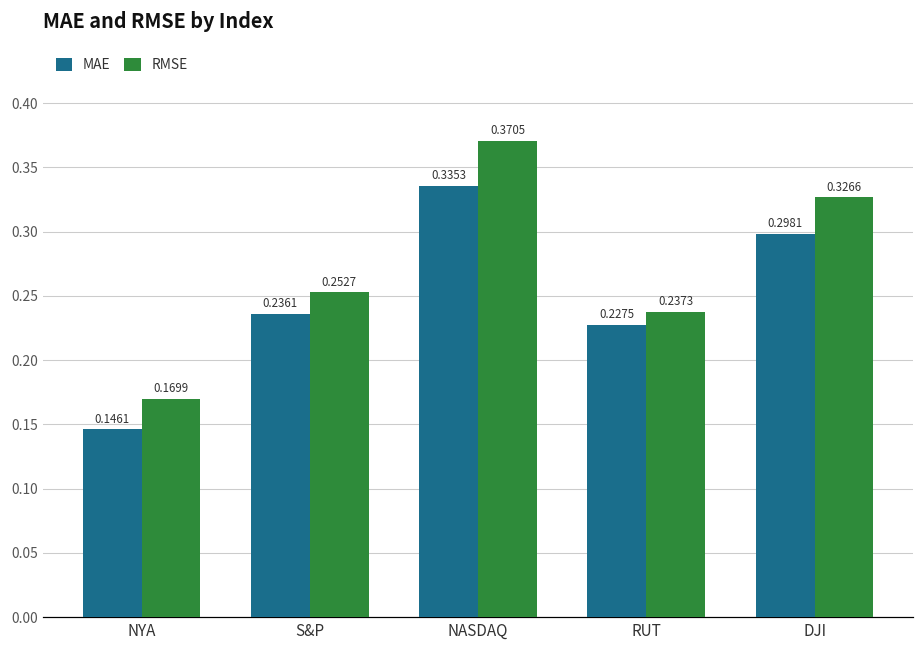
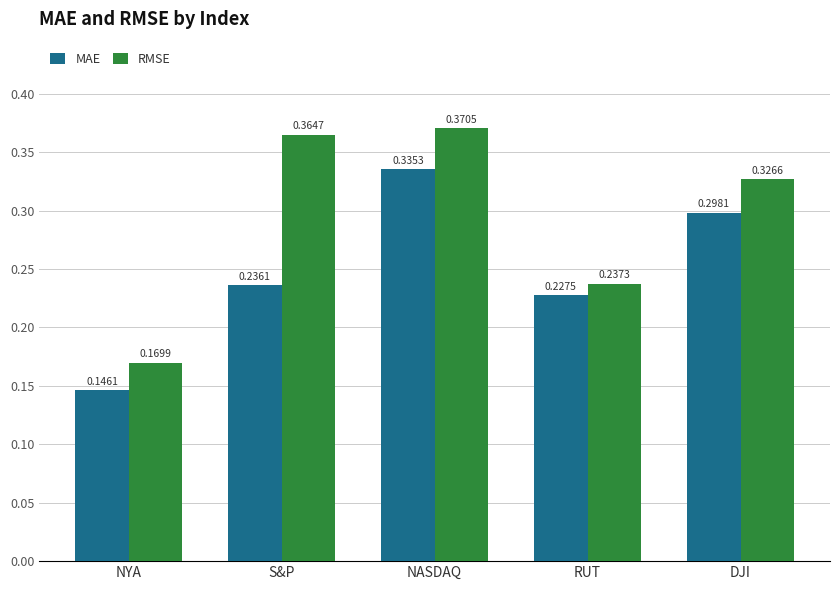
RMSE, S&P: 0.2527 -> 0.3647
